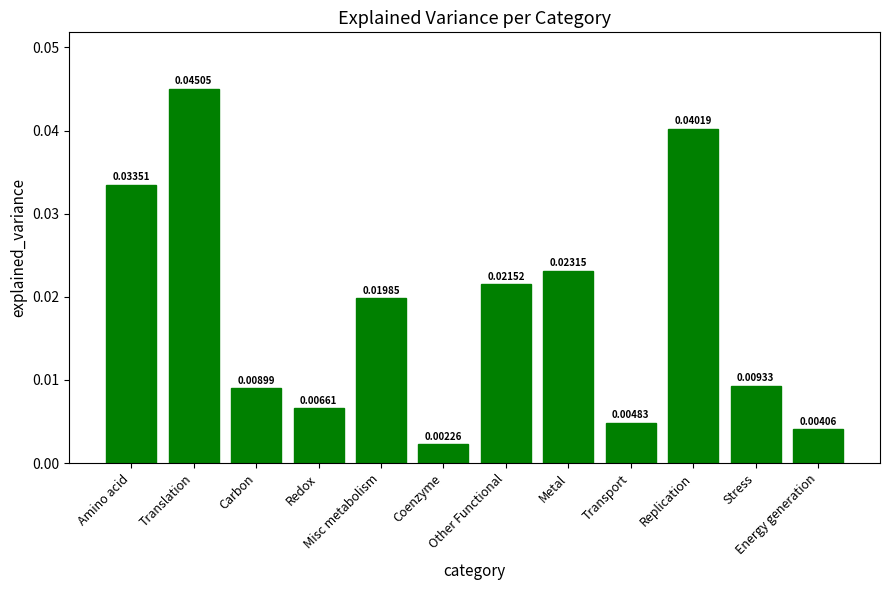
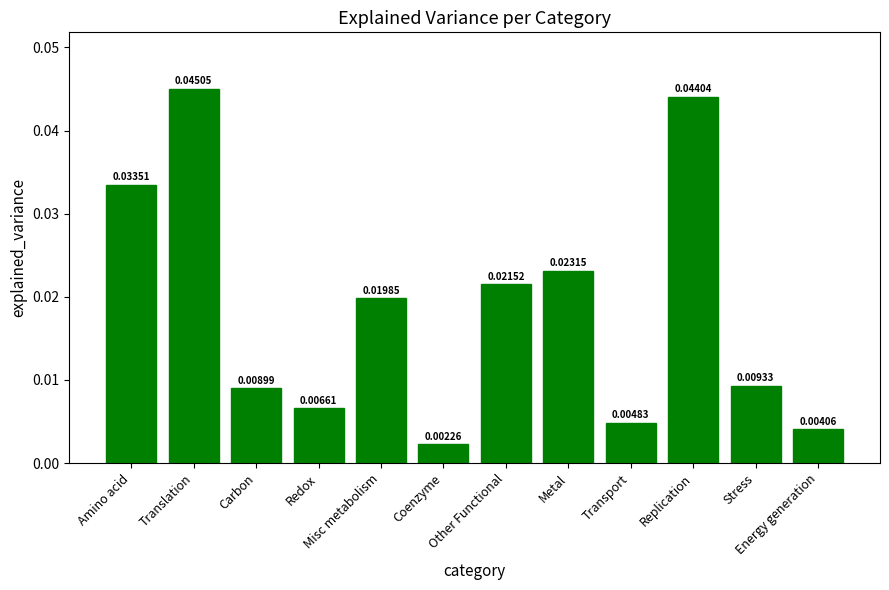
Replication: 0.04019 -> 0.04404
